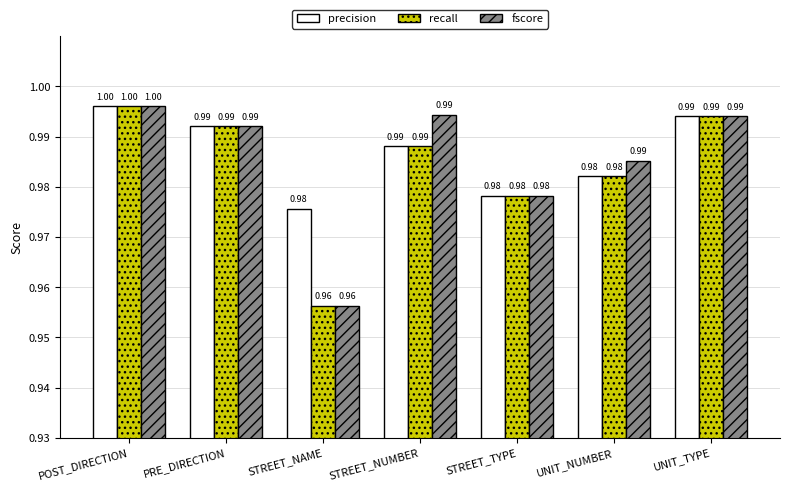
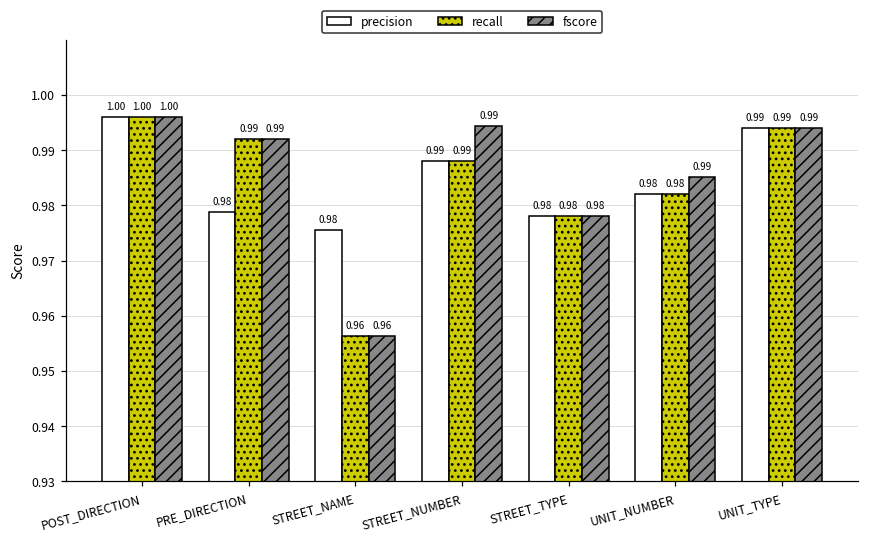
precision, PRE_DIRECTION: 0.99 -> 0.98
